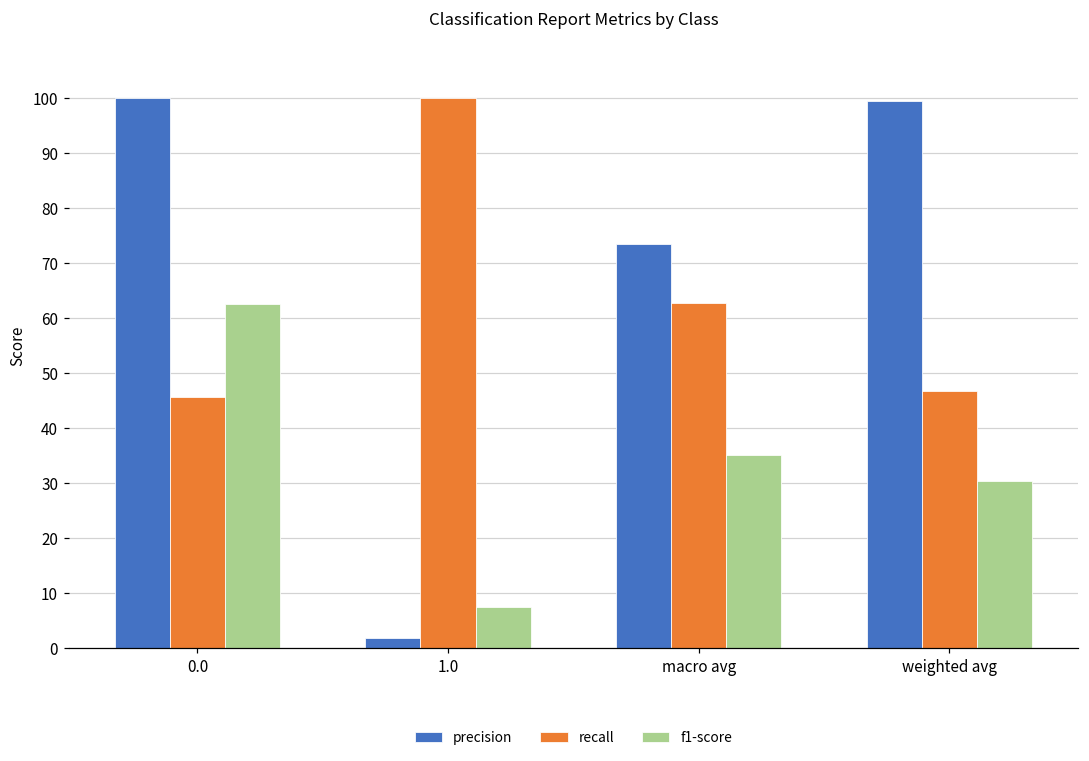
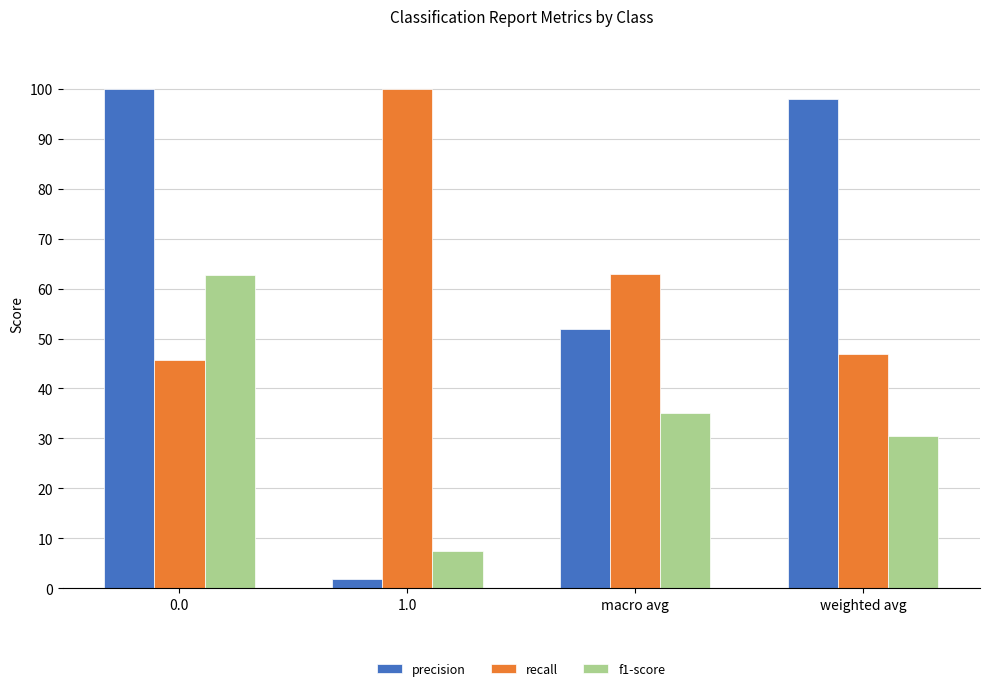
precision, macro avg: 74 -> 52
precision, weighted avg: 100 -> 98
